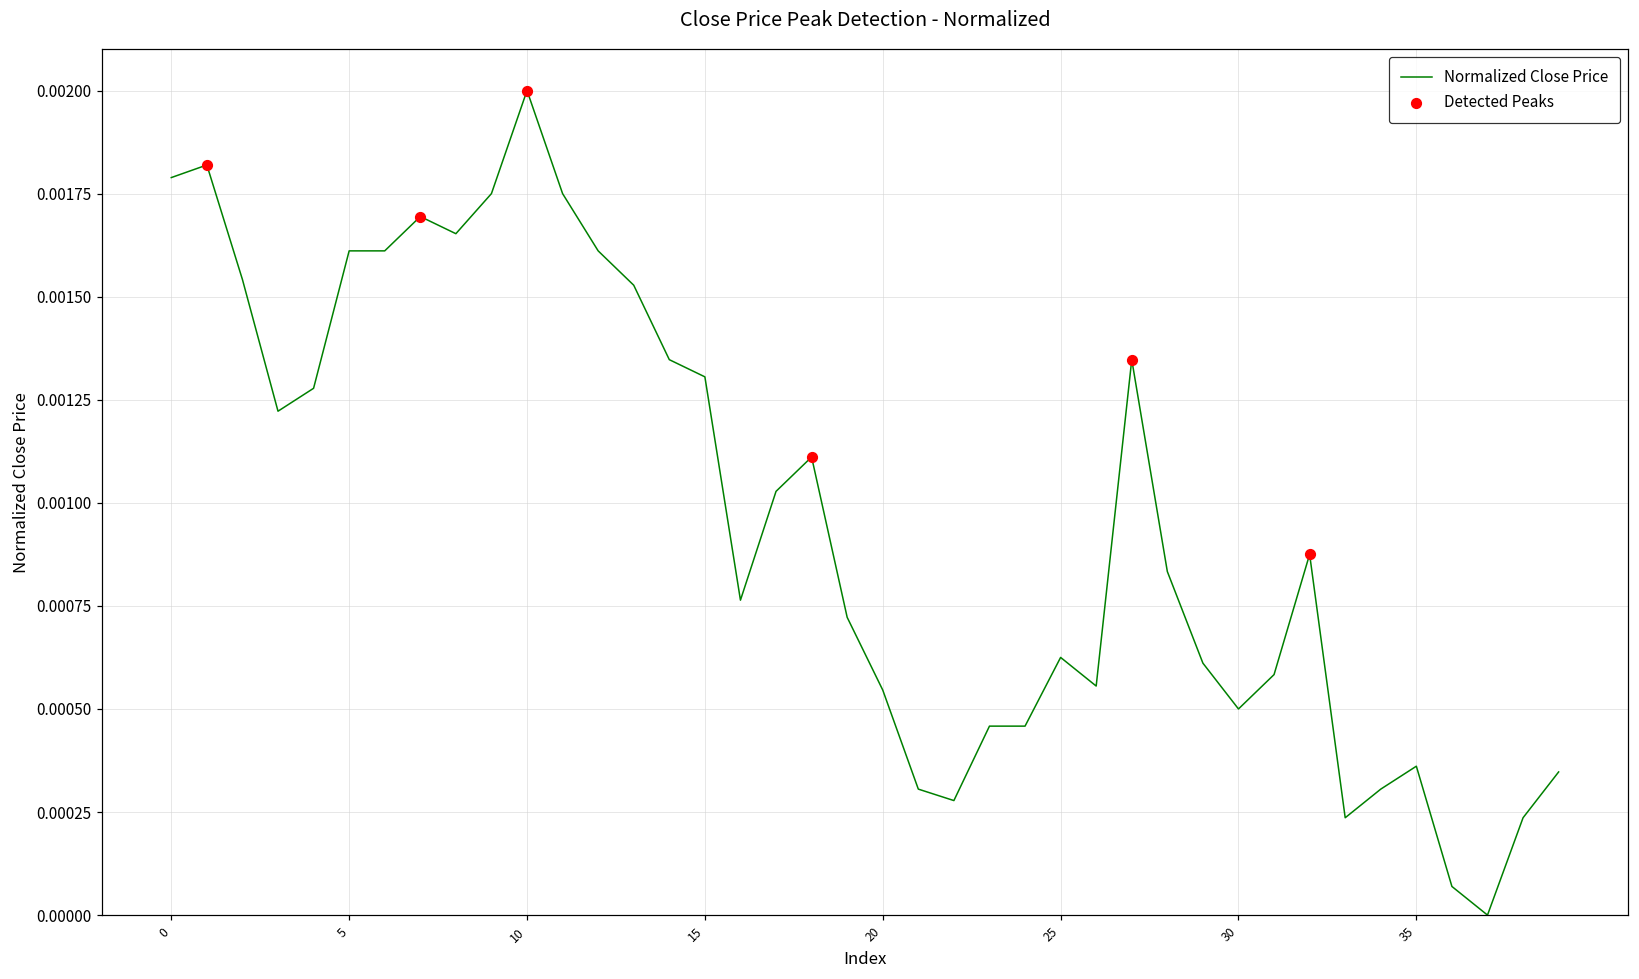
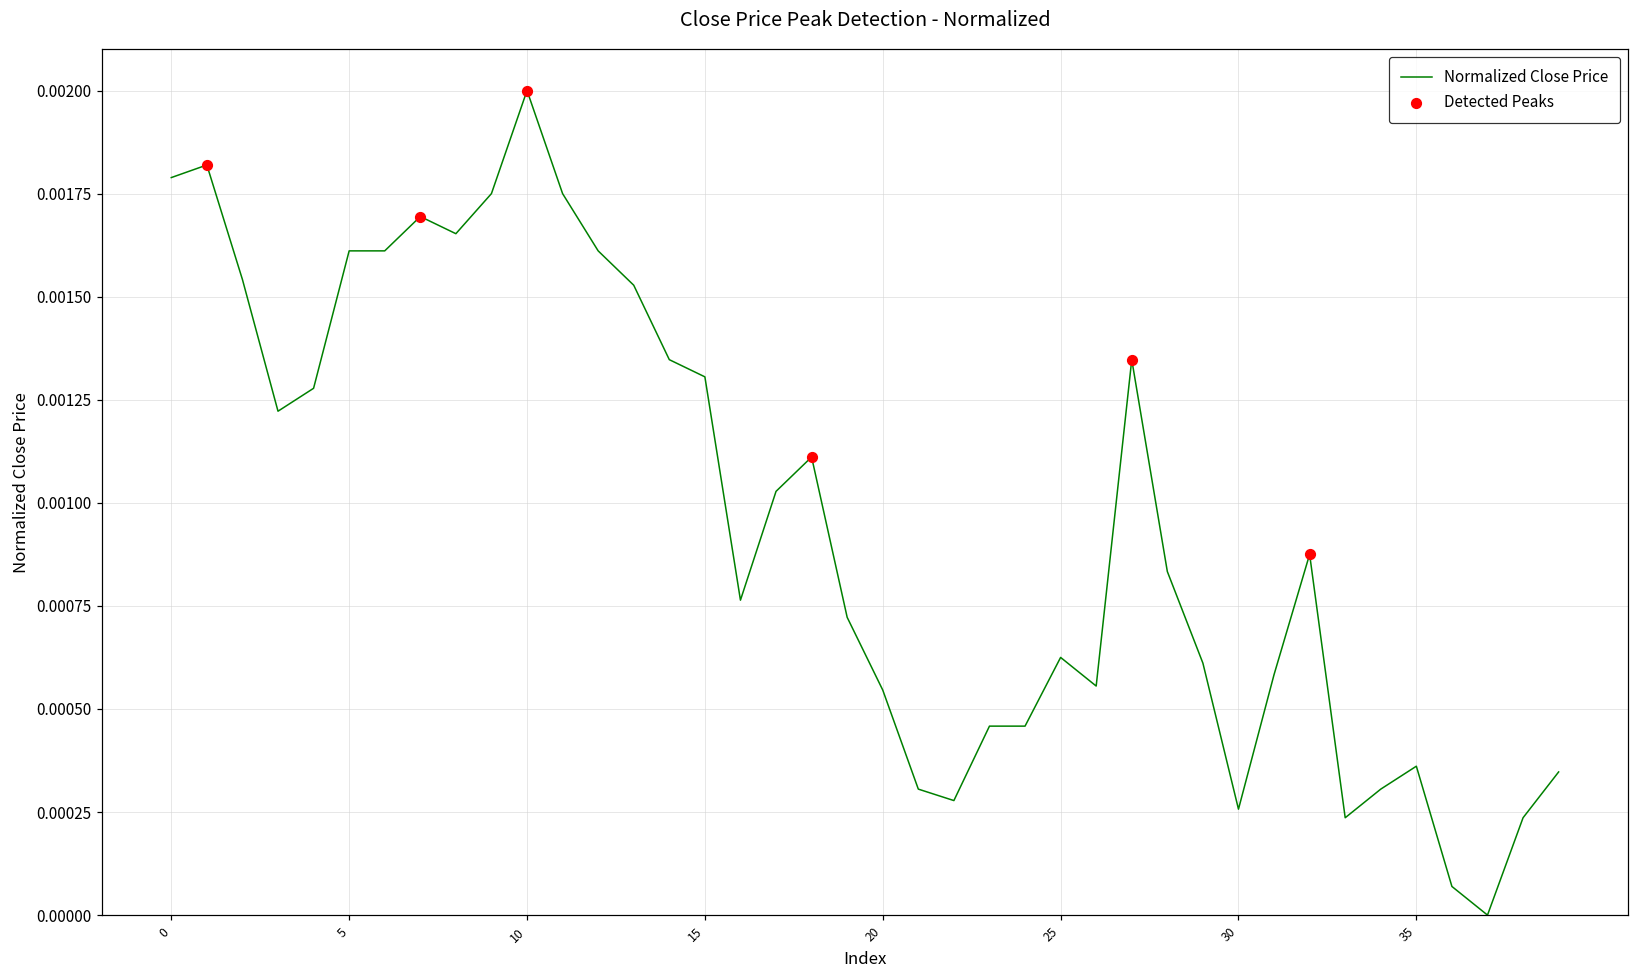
Normalized Close Price, 30: 0.00050 -> 0.00026
